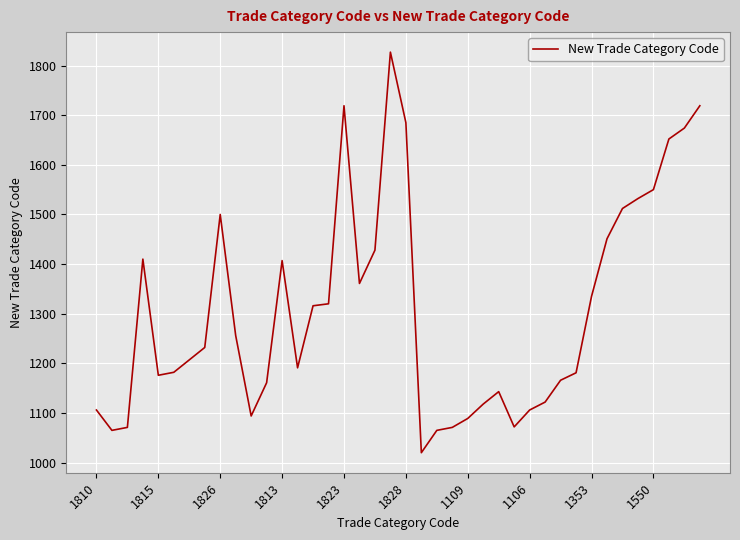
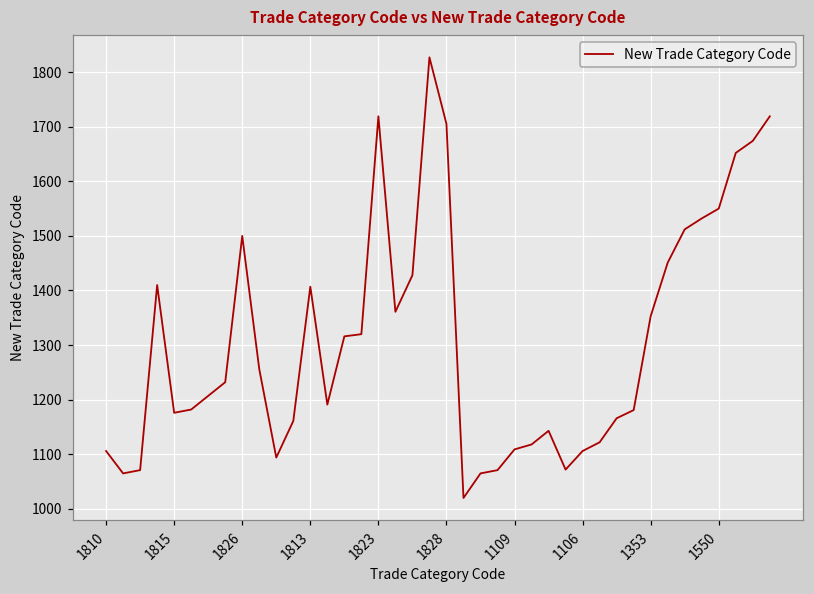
1828: 1690 -> 1710
1109: 1090 -> 1110
1353: 1340 -> 1350
